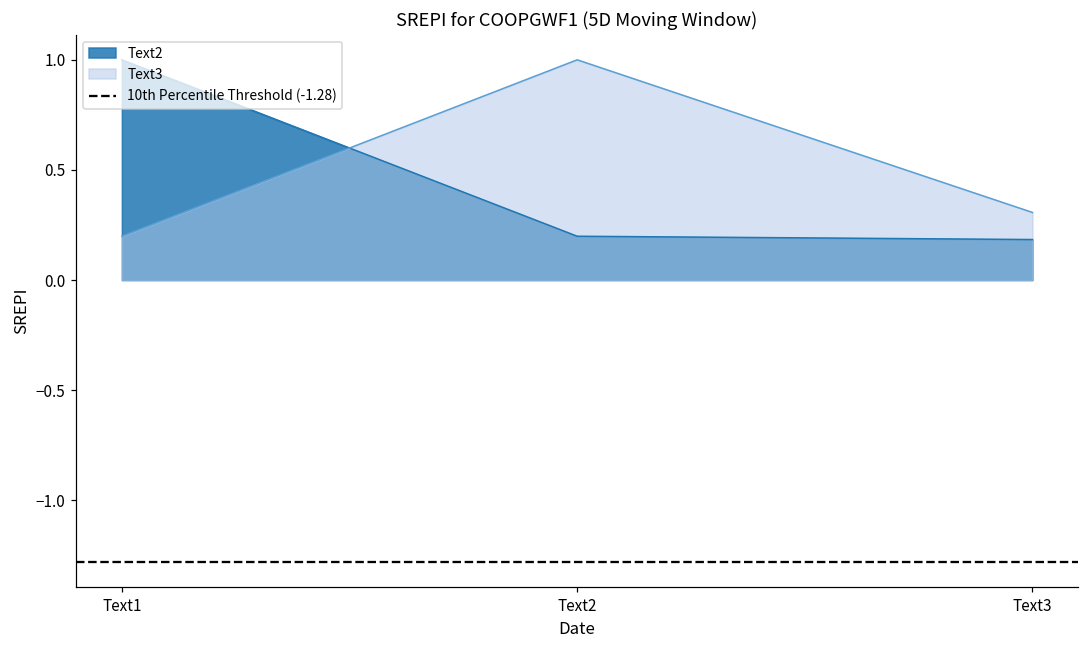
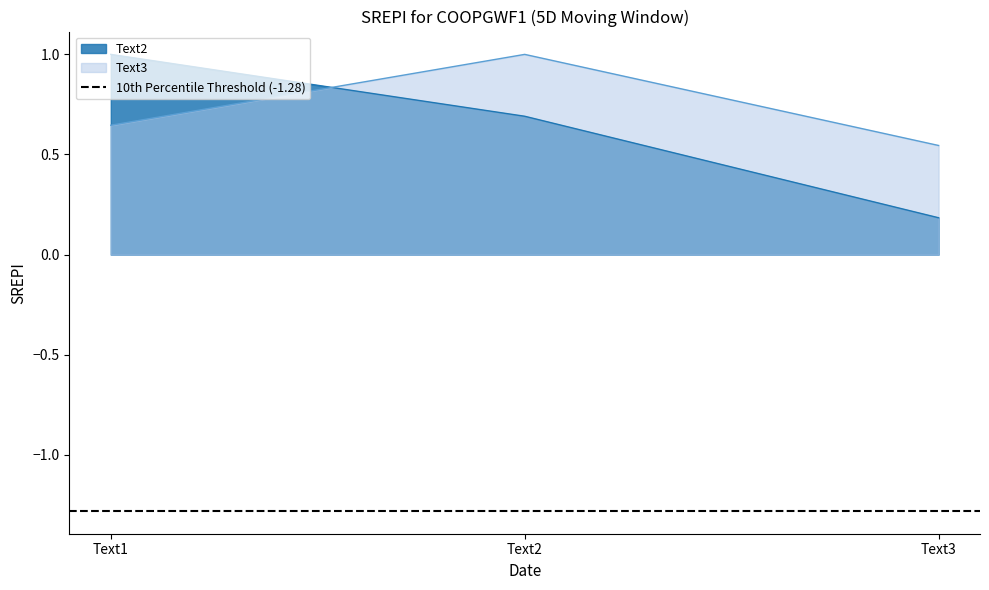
Text3, Text1: 0.20 -> 0.65
Text2, Text2: 0.20 -> 0.69
Text3, Text3: 0.31 -> 0.55
